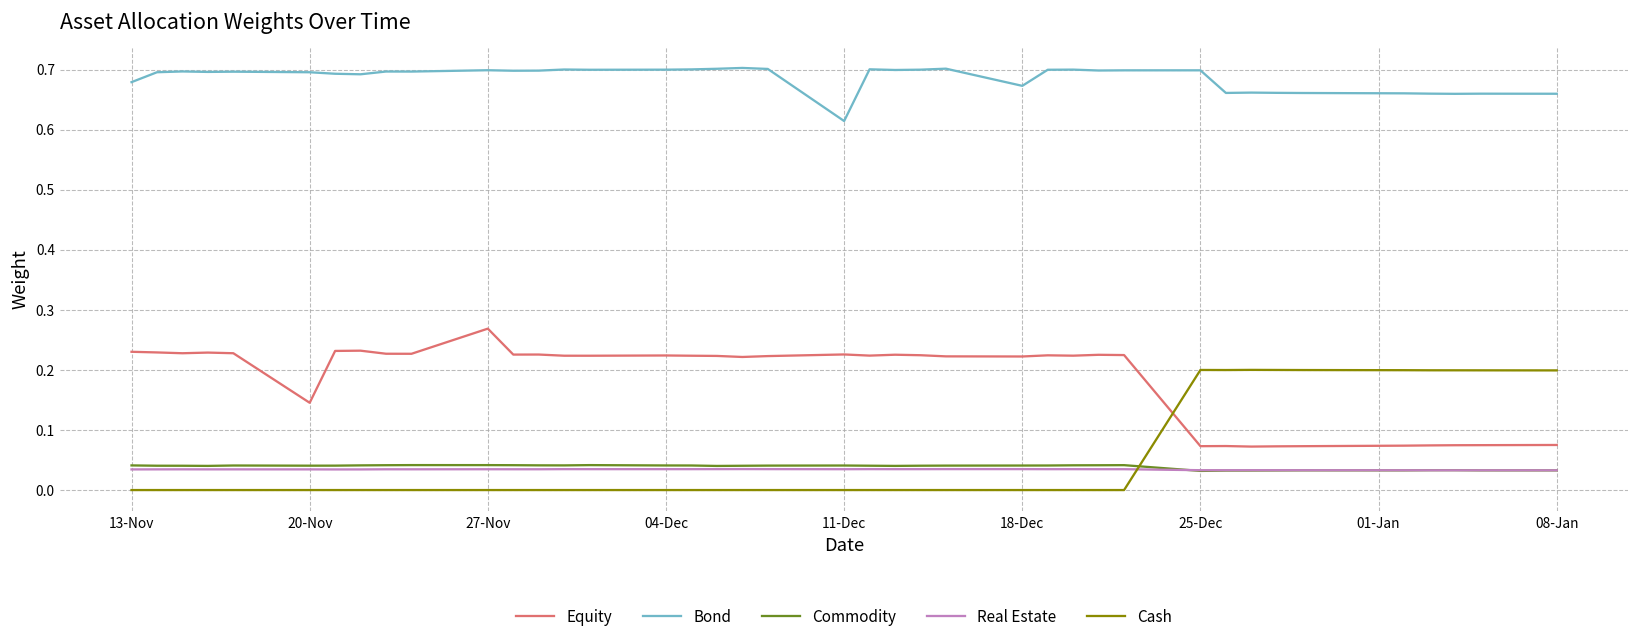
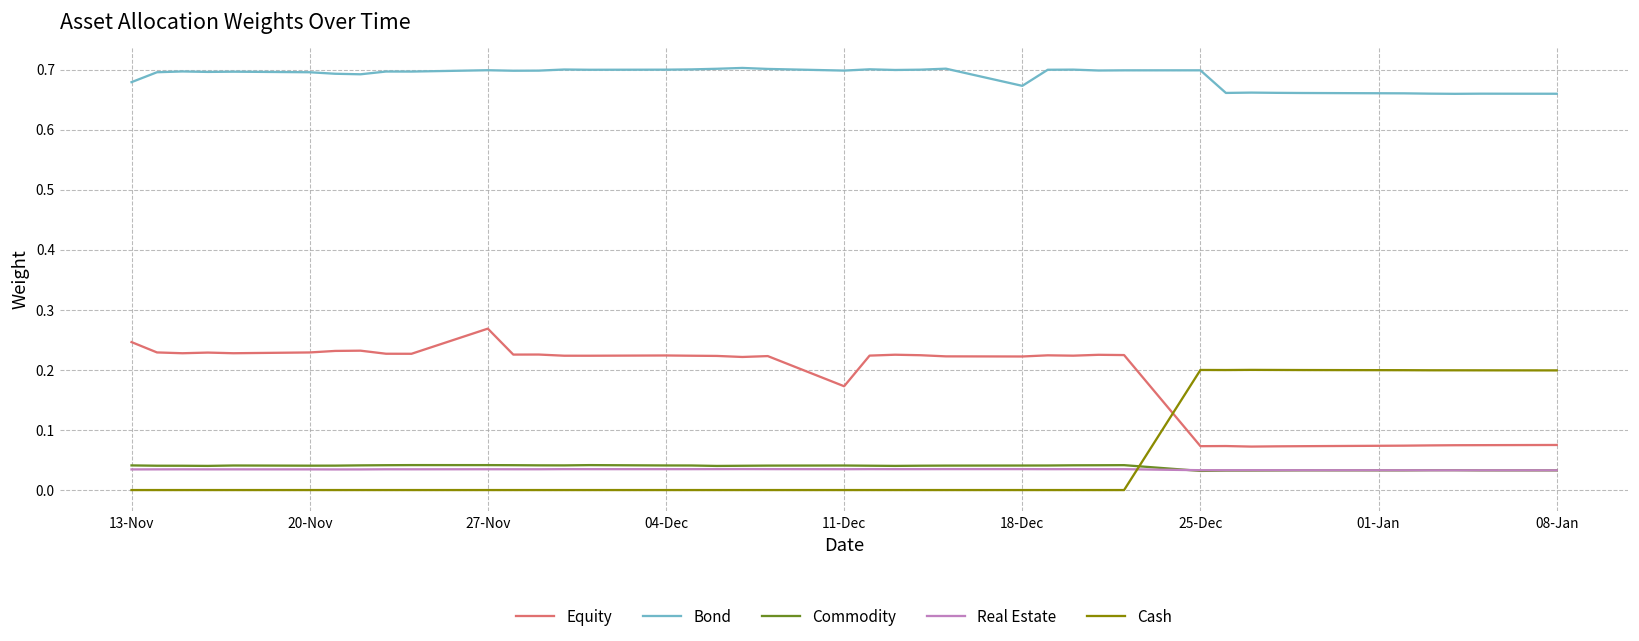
Equity, 13-Nov: 0.23 -> 0.25
Equity, 20-Nov: 0.15 -> 0.23
Equity, 11-Dec: 0.23 -> 0.17
Bond, 11-Dec: 0.61 -> 0.70
